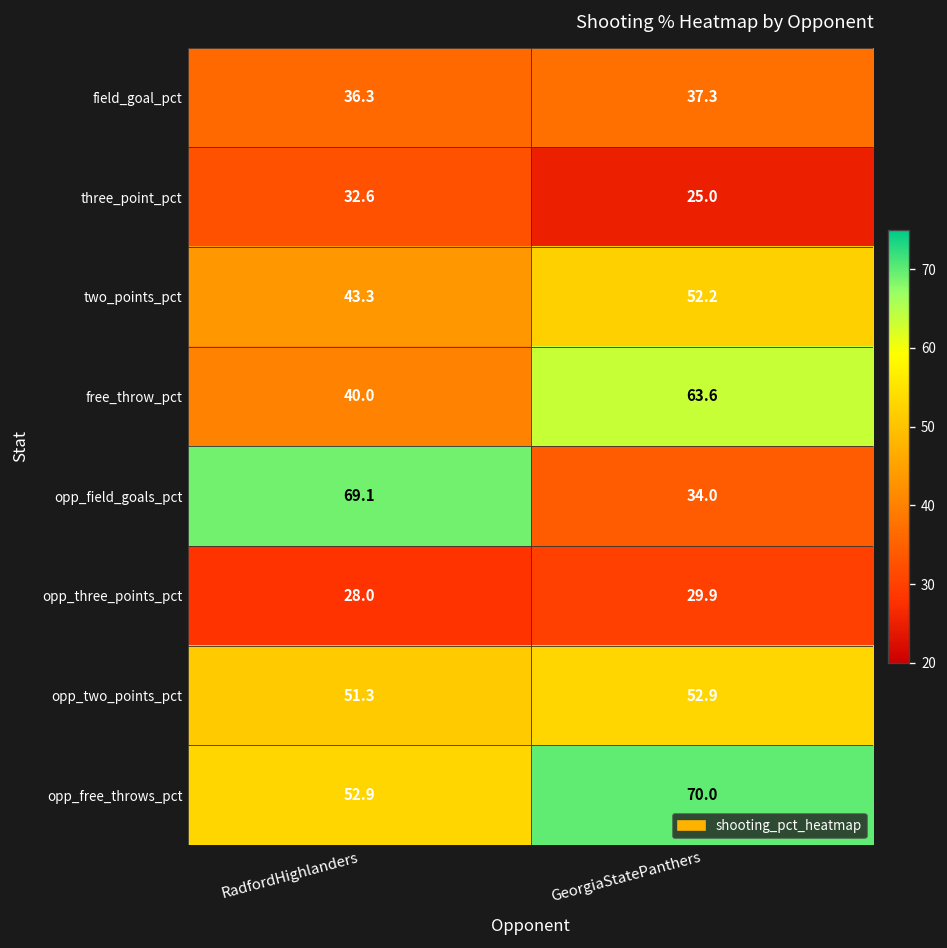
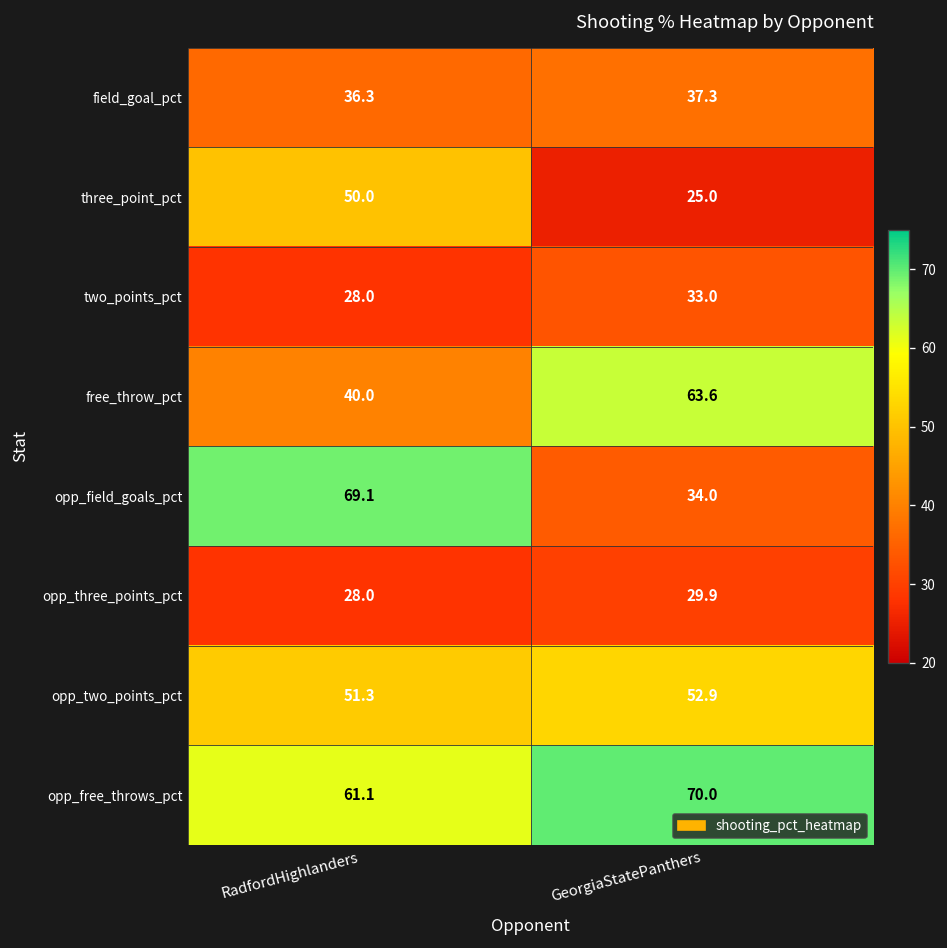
three_point_pct, RadfordHighlanders: 32.6 -> 50.0
two_points_pct, RadfordHighlanders: 43.3 -> 28.0
two_points_pct, GeorgiaStatePanthers: 52.2 -> 33.0
opp_free_throws_pct, RadfordHighlanders: 52.9 -> 61.1
